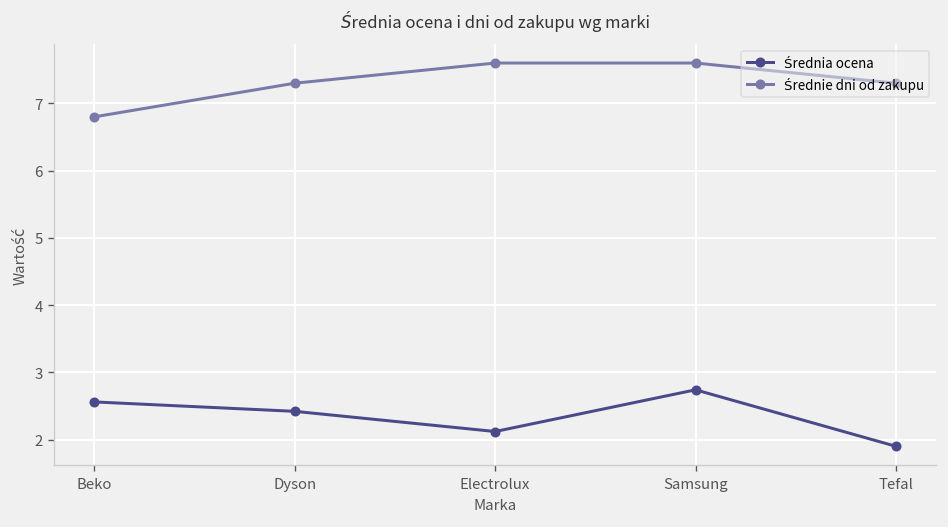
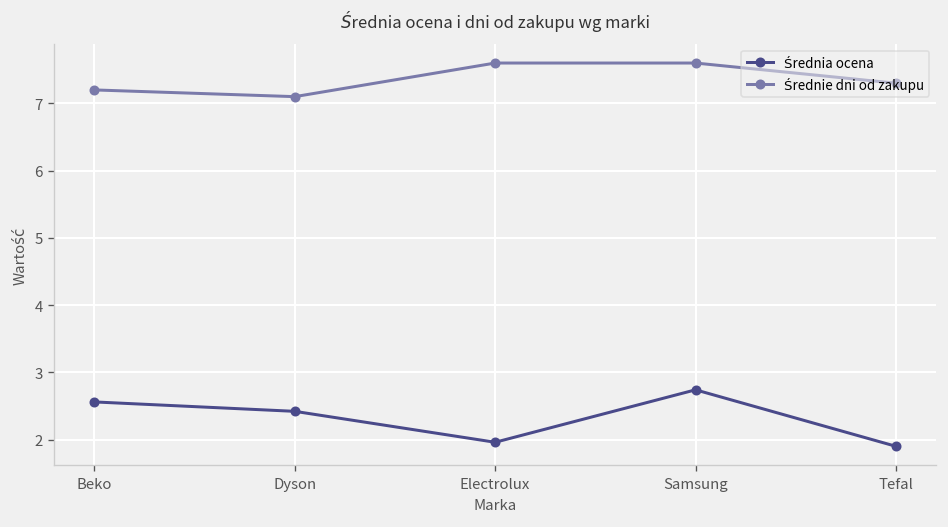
Średnie dni od zakupu, Beko: 6.8 -> 7.2
Średnie dni od zakupu, Dyson: 7.3 -> 7.1
Średnia ocena, Electrolux: 2.1 -> 2.0
